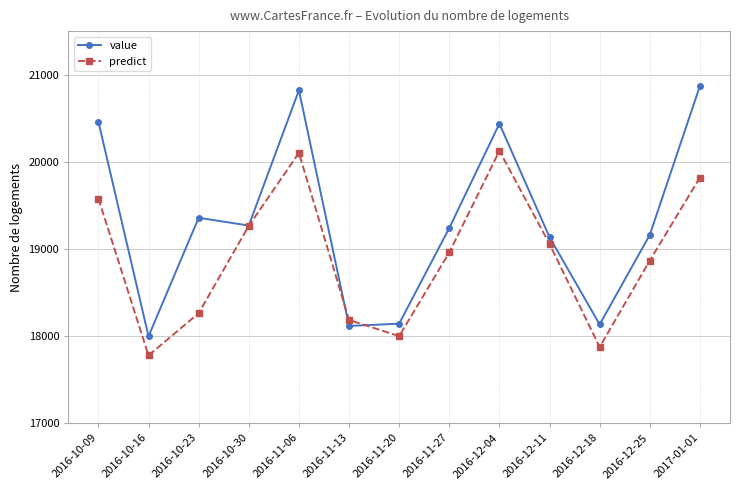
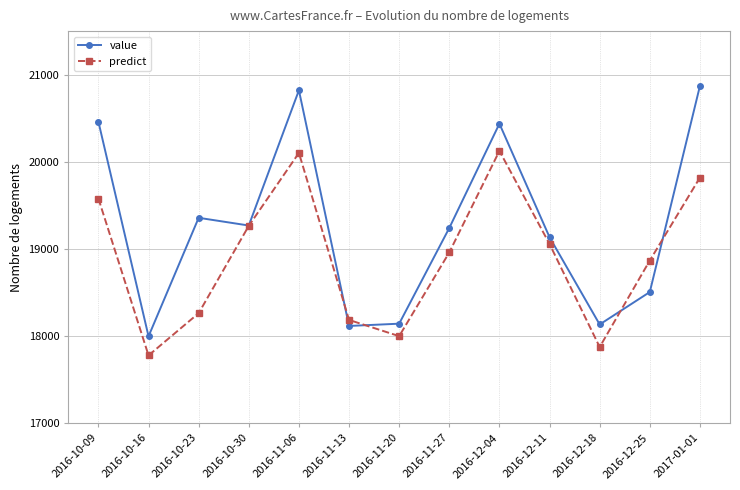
value, 2016-12-25: 19200 -> 18500
